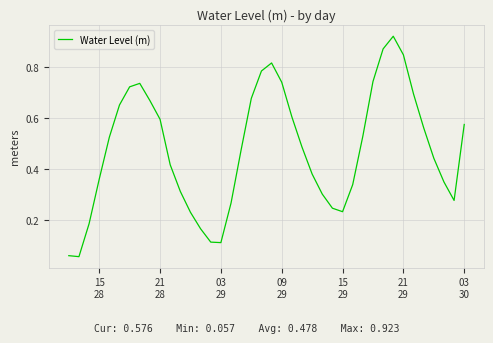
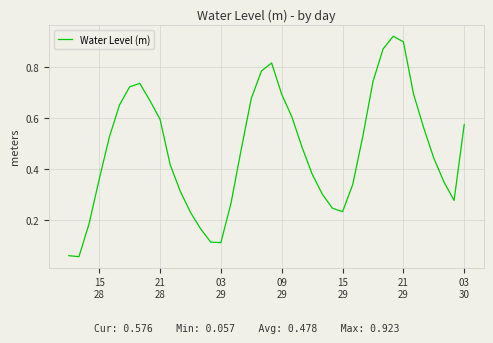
09 29: 0.74 -> 0.69
21 29: 0.85 -> 0.90
